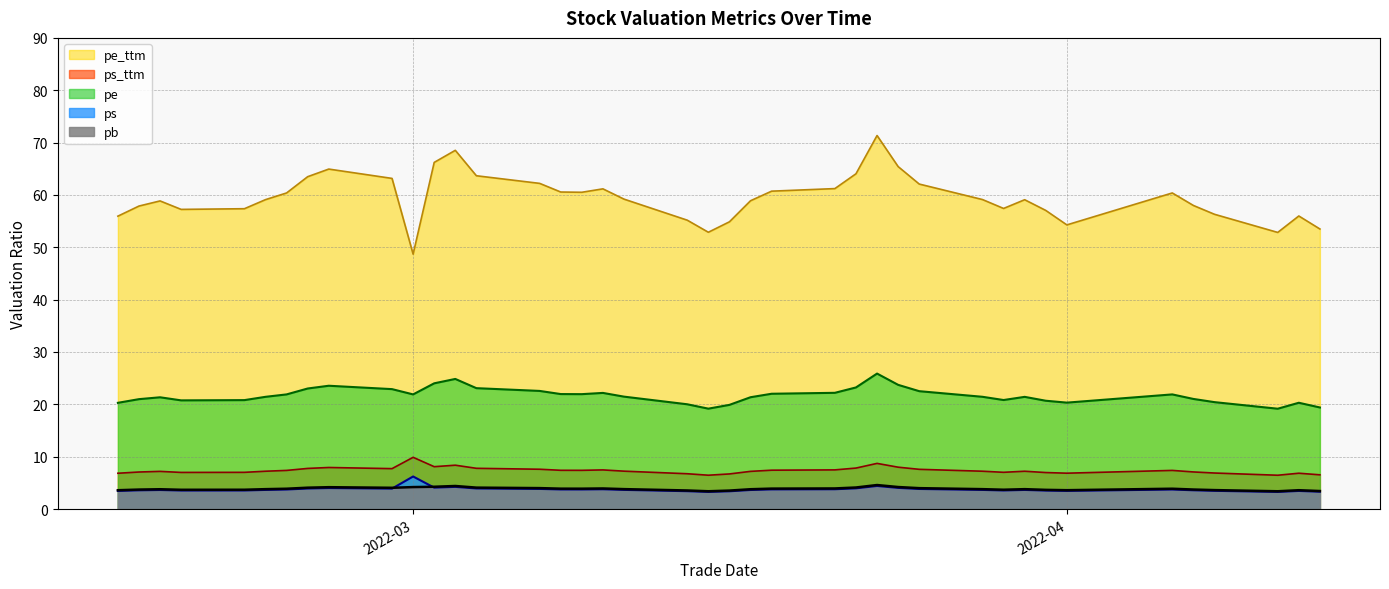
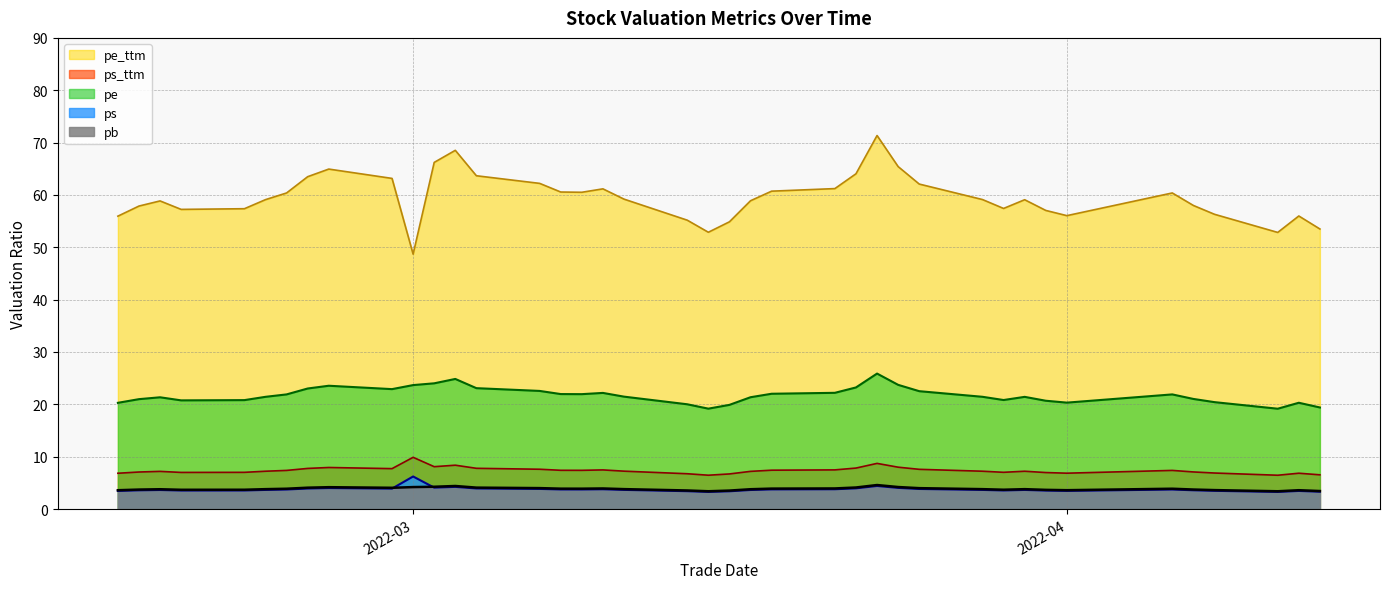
pe, 2022-03: 22 -> 24
pe_ttm, 2022-04: 54 -> 56
